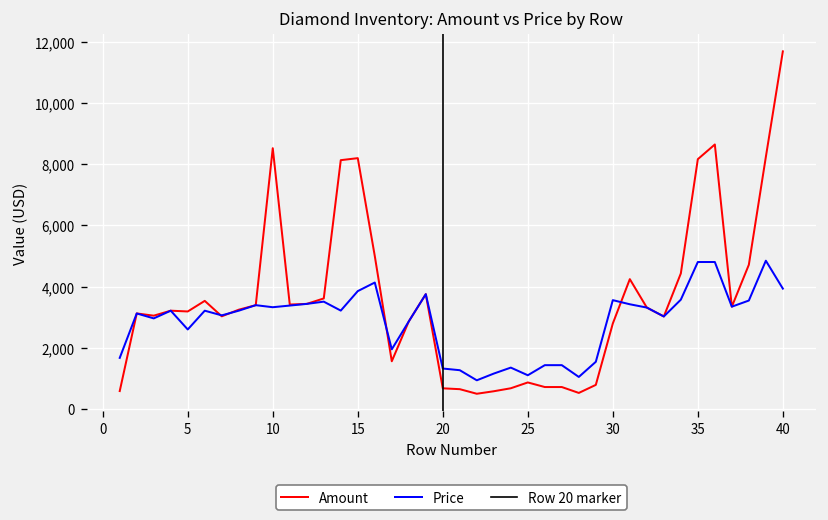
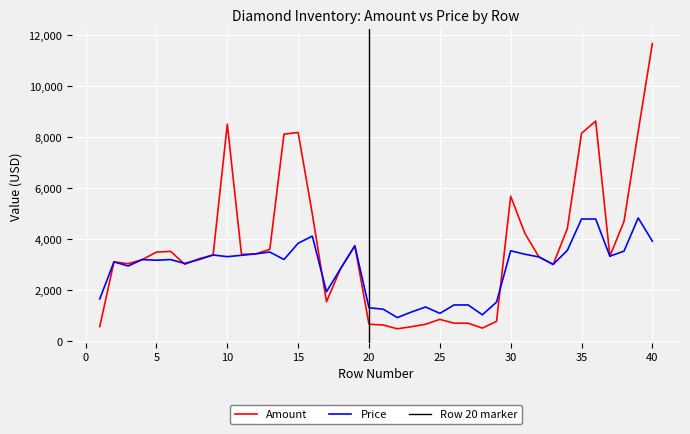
Amount, 5: 3,200 -> 3,500
Price, 5: 2,600 -> 3,200
Amount, 30: 2,800 -> 5,700
